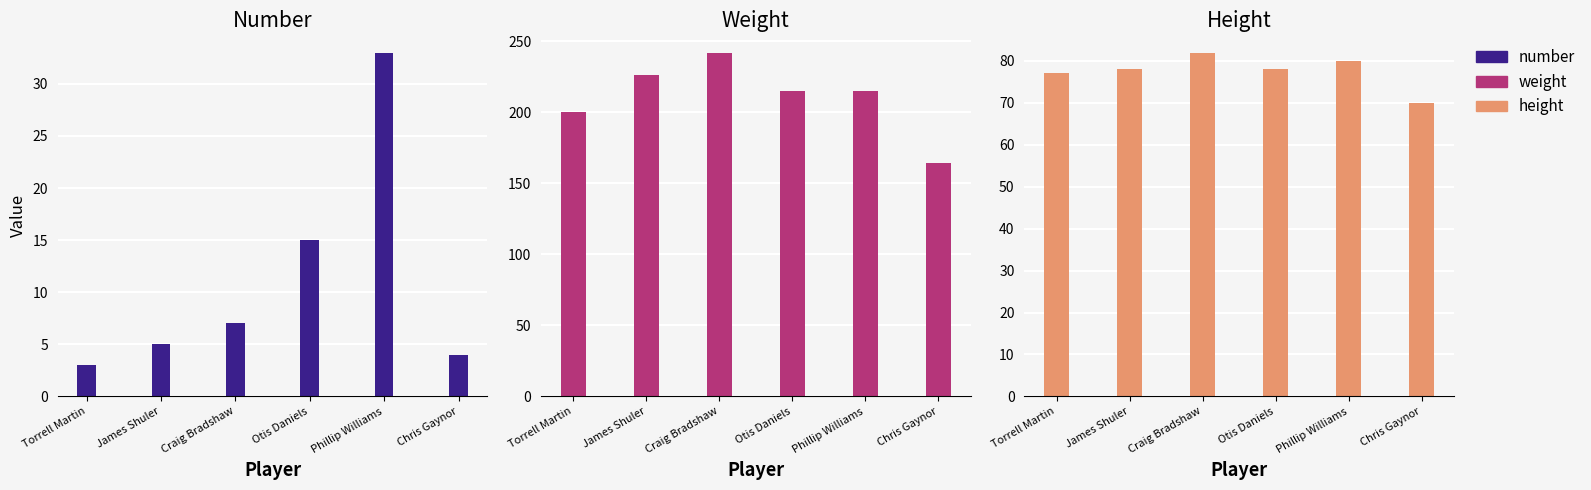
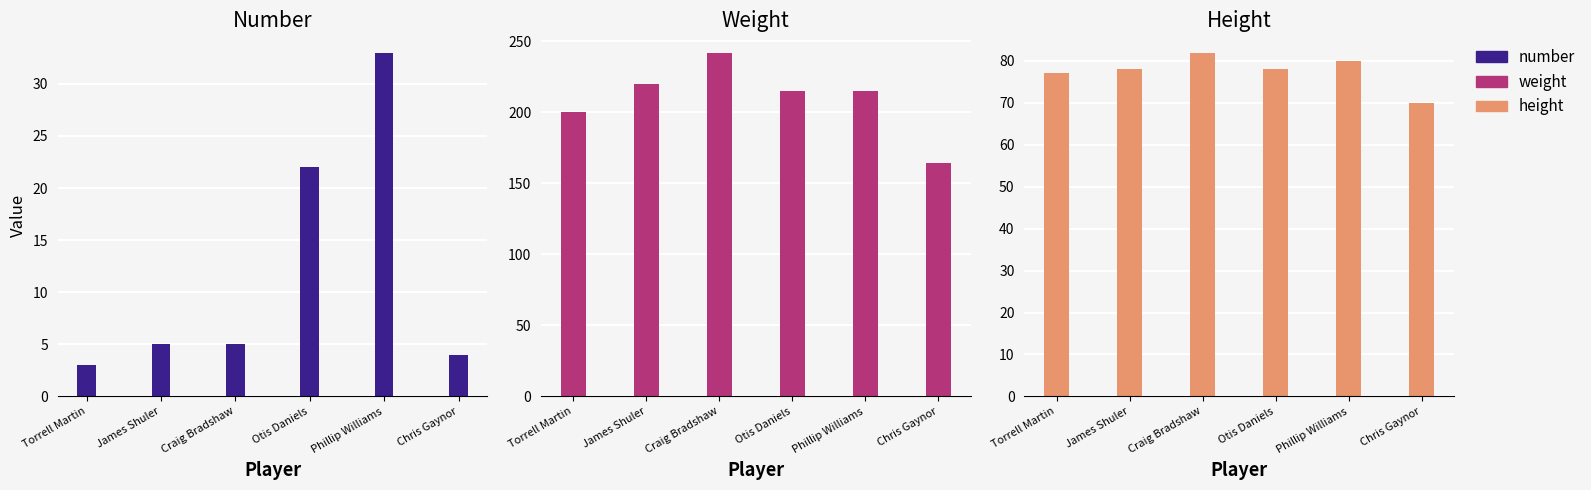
Number, Craig Bradshaw: 7 -> 5
Number, Otis Daniels: 15 -> 22
Weight, James Shuler: 226 -> 220
